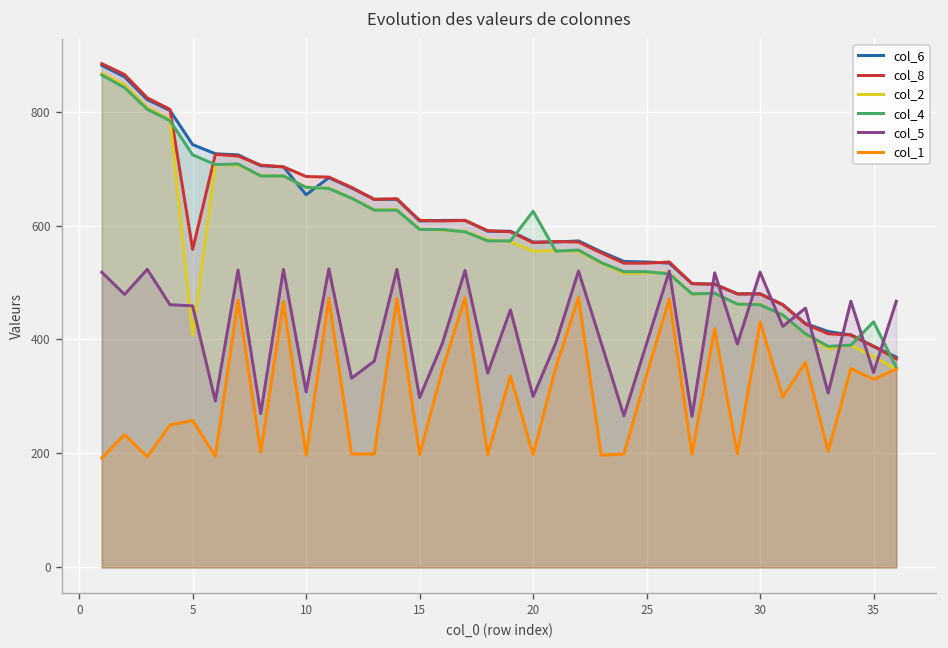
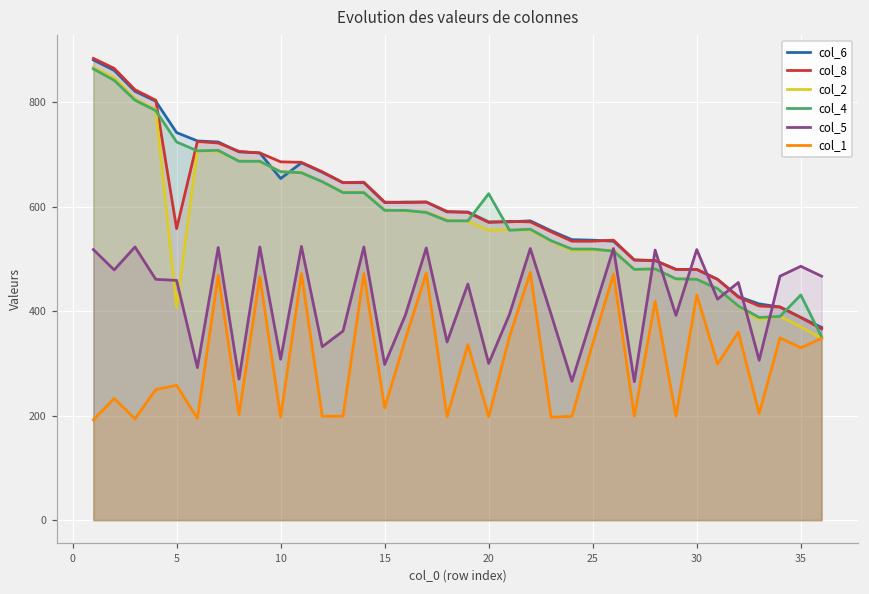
col_1, 15: 200 -> 220
col_5, 35: 340 -> 490
